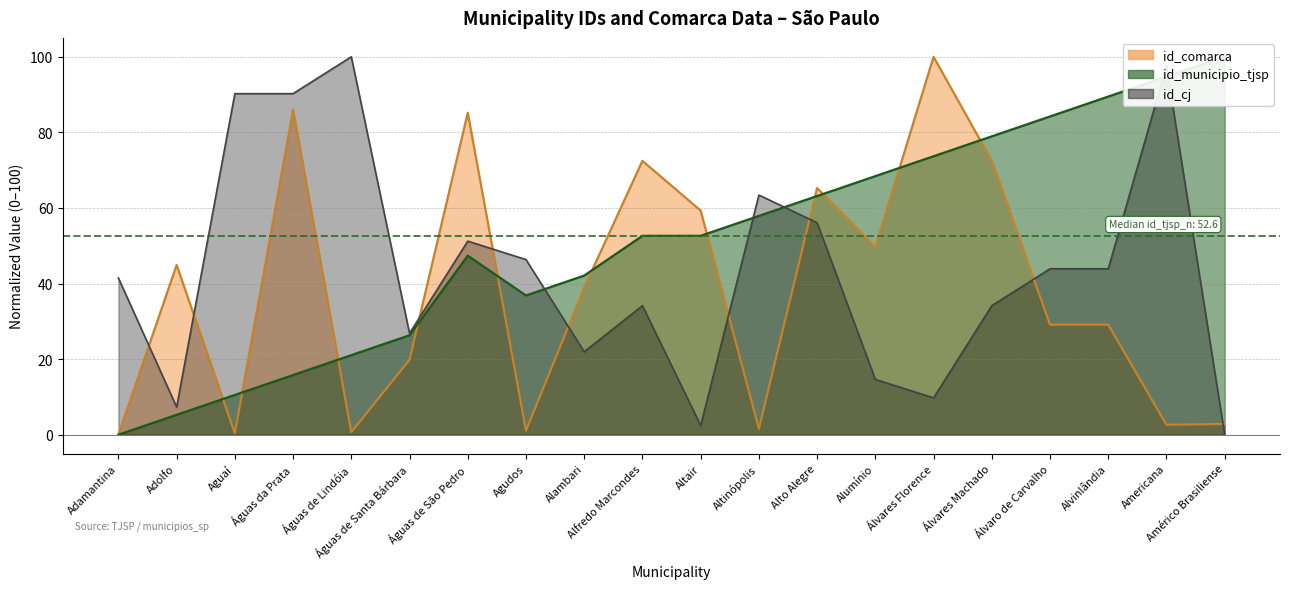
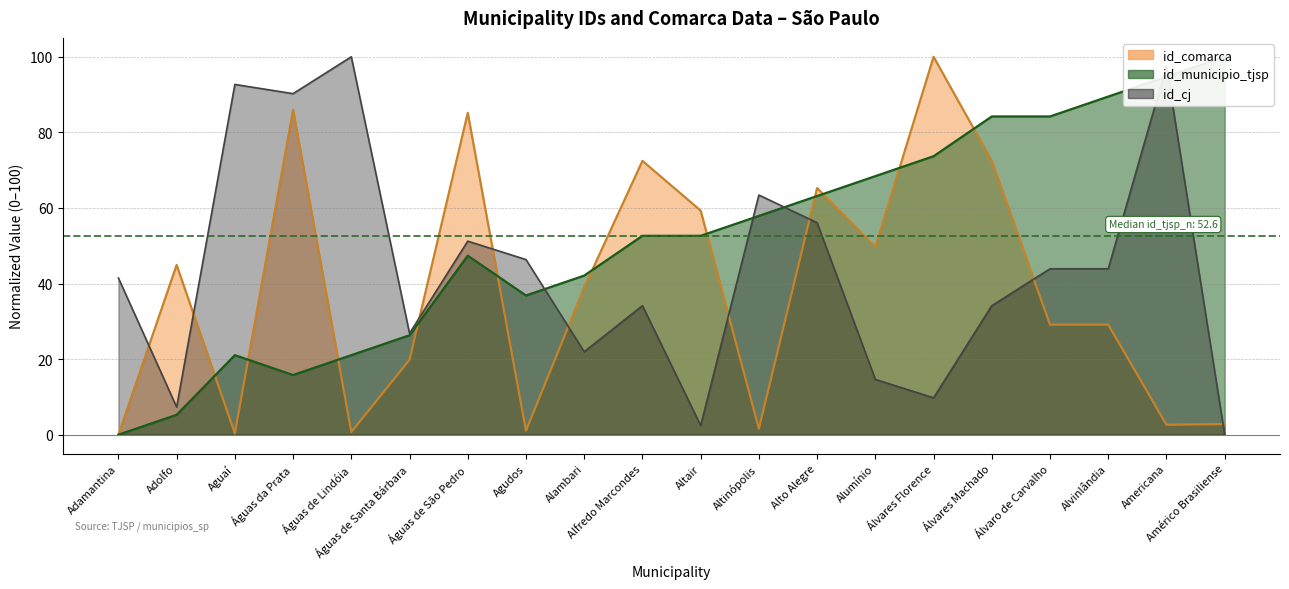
id_municipio_tjsp, Aguaí: 11 -> 21
id_cj, Aguaí: 90 -> 93
id_municipio_tjsp, Álvares Machado: 79 -> 84
